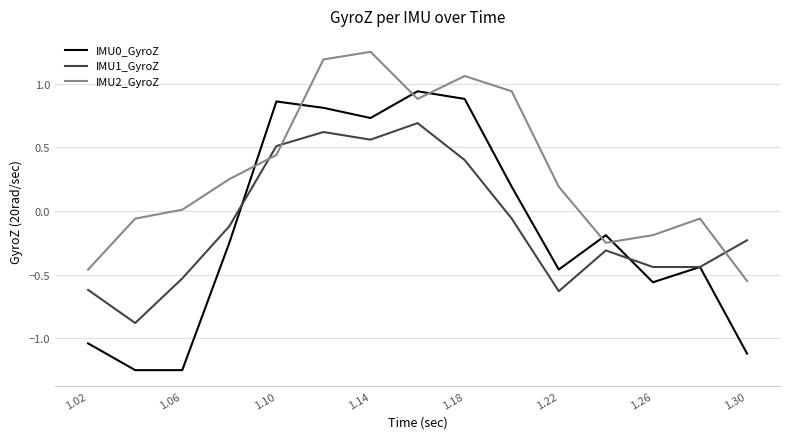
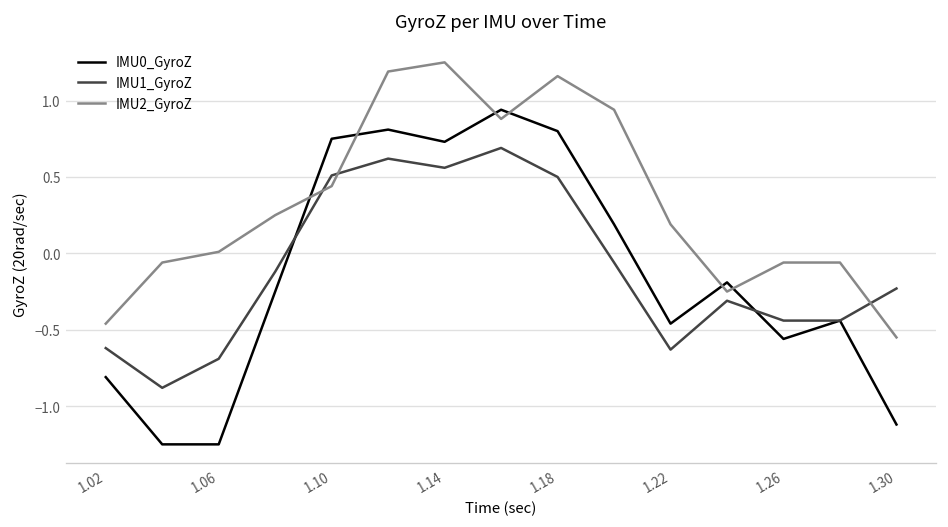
IMU0_GyroZ, 1.02: -1.04 -> -0.81
IMU1_GyroZ, 1.06: -0.53 -> -0.69
IMU0_GyroZ, 1.10: 0.86 -> 0.75
IMU0_GyroZ, 1.18: 0.88 -> 0.80
IMU1_GyroZ, 1.18: 0.4 -> 0.5
IMU2_GyroZ, 1.18: 1.06 -> 1.16
IMU2_GyroZ, 1.26: -0.19 -> -0.06
